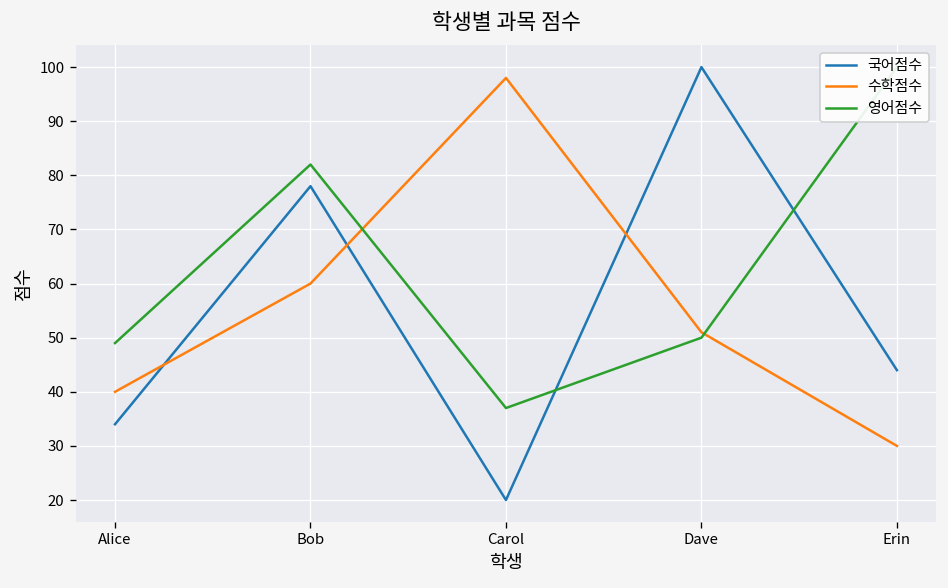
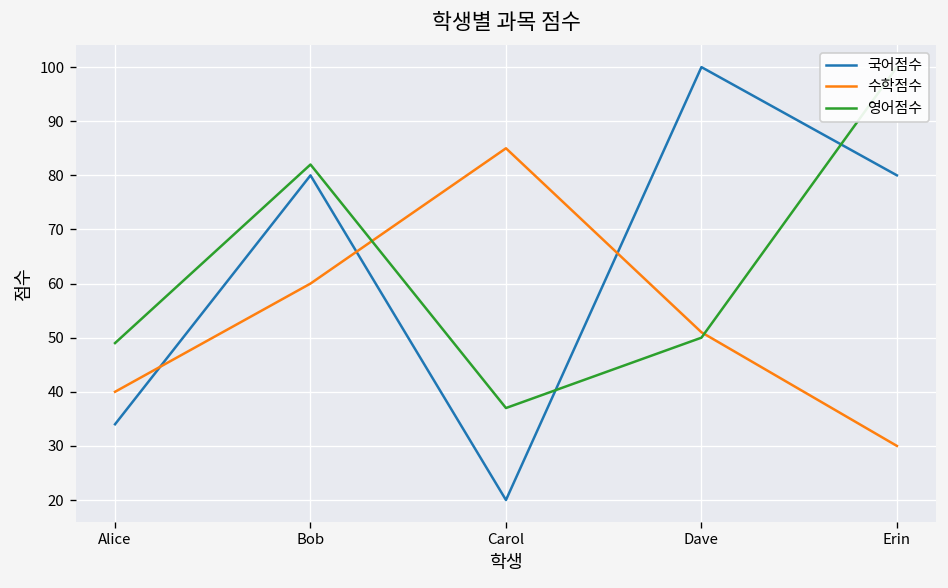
국어점수, Bob: 78 -> 80
수학점수, Carol: 98 -> 85
국어점수, Erin: 44 -> 80
